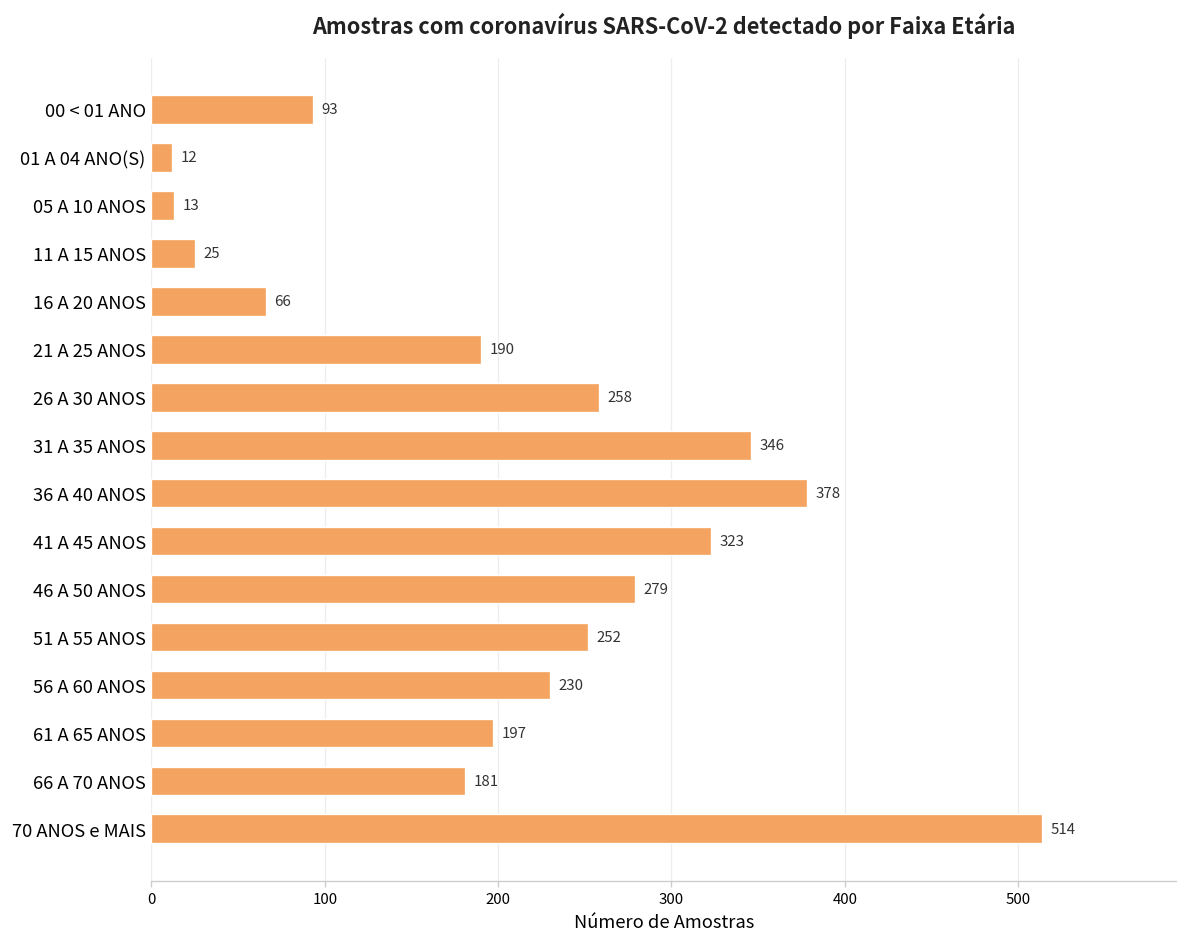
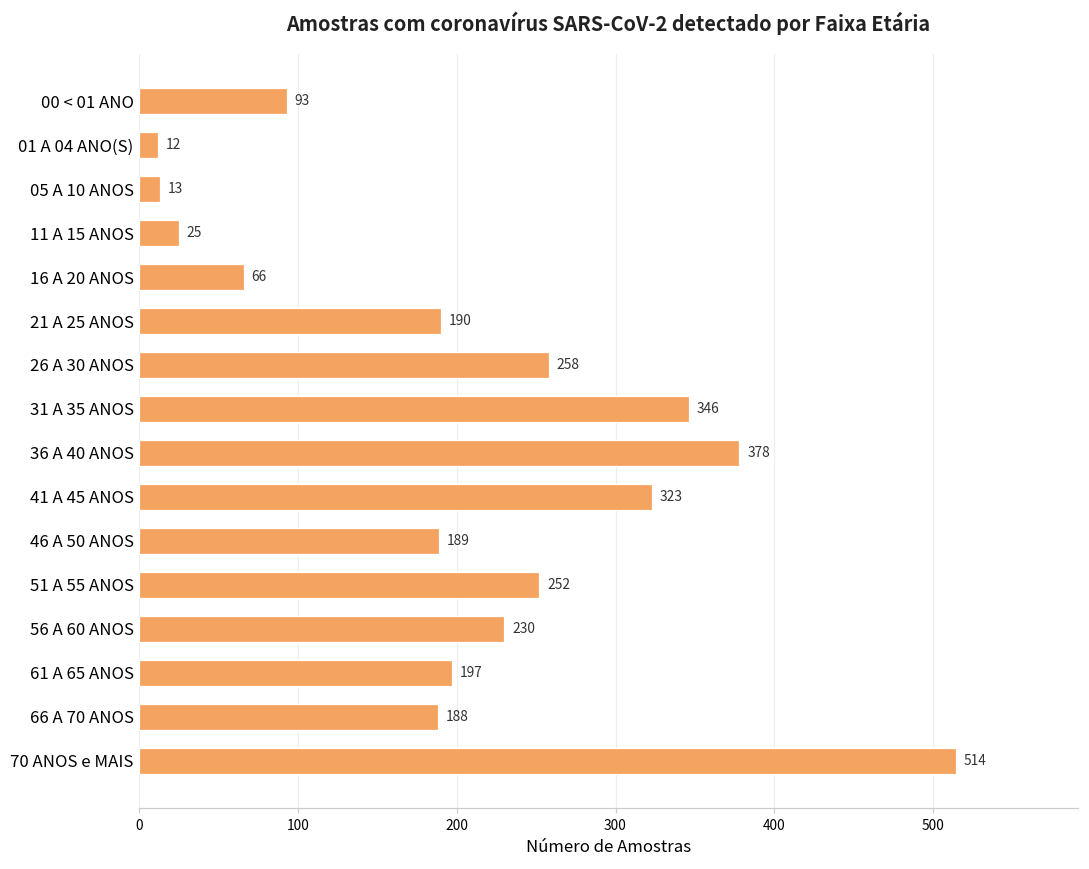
46 A 50 ANOS: 279 -> 189
66 A 70 ANOS: 181 -> 188
